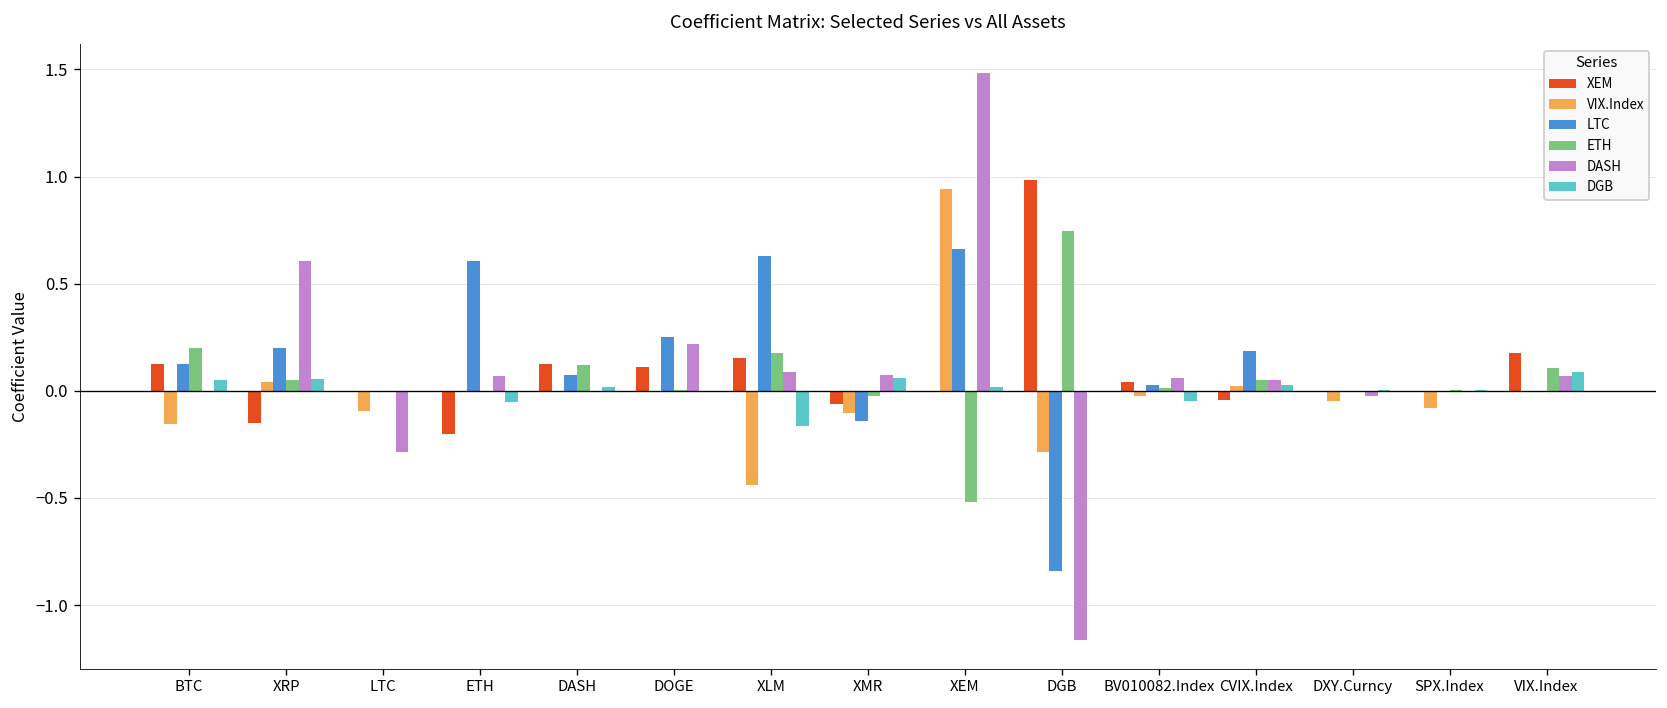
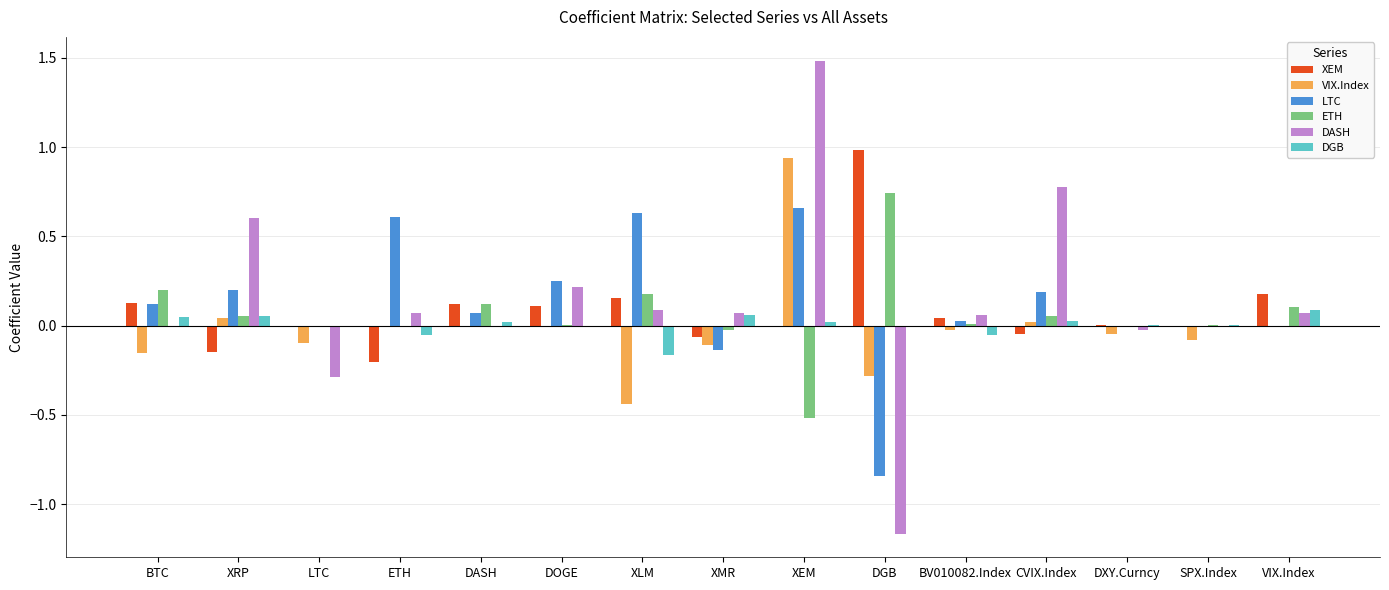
DASH, CVIX.Index: 0.05 -> 0.78
